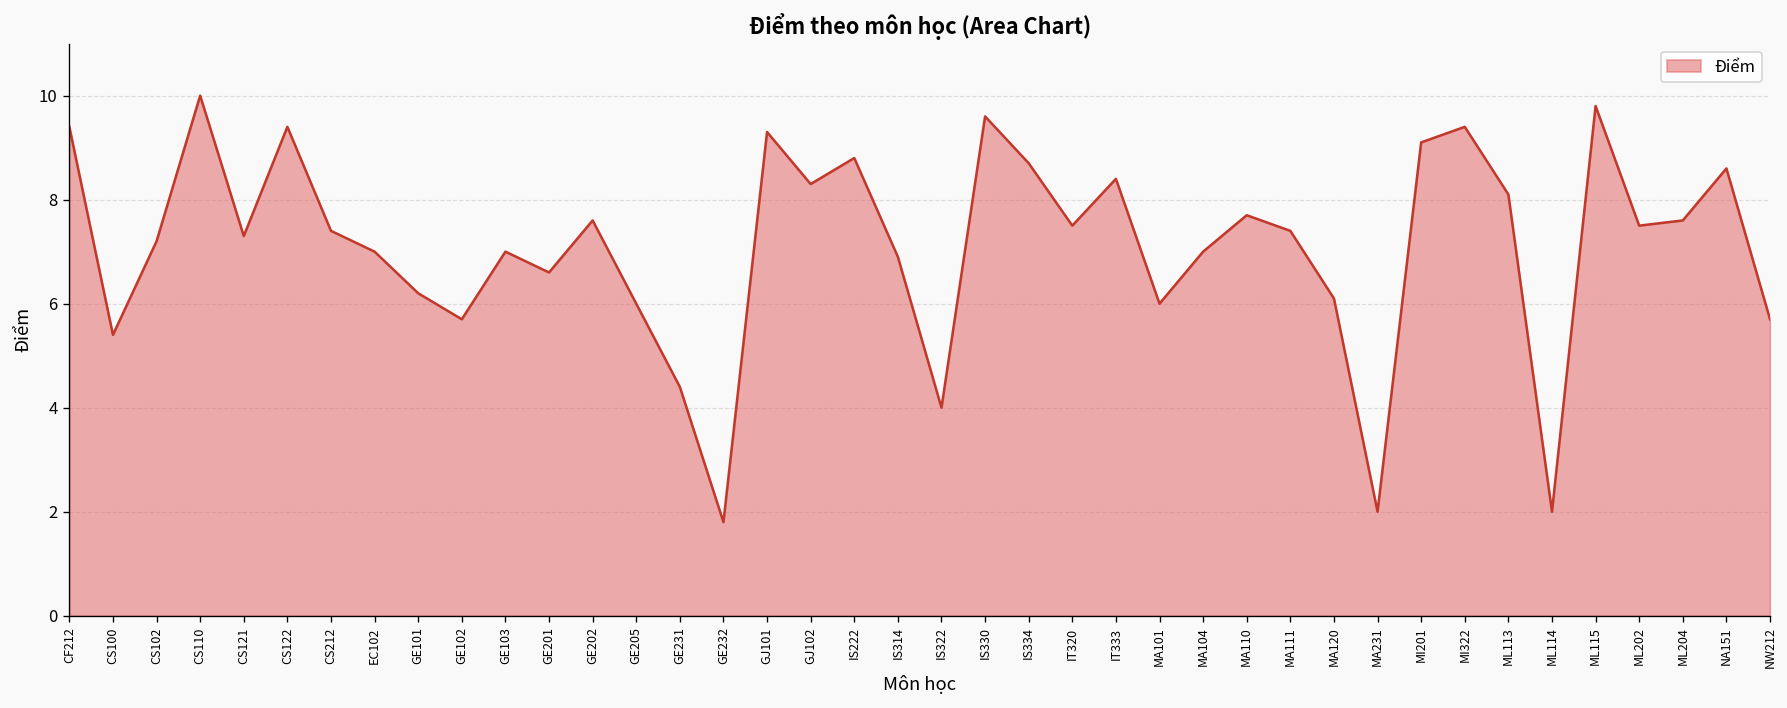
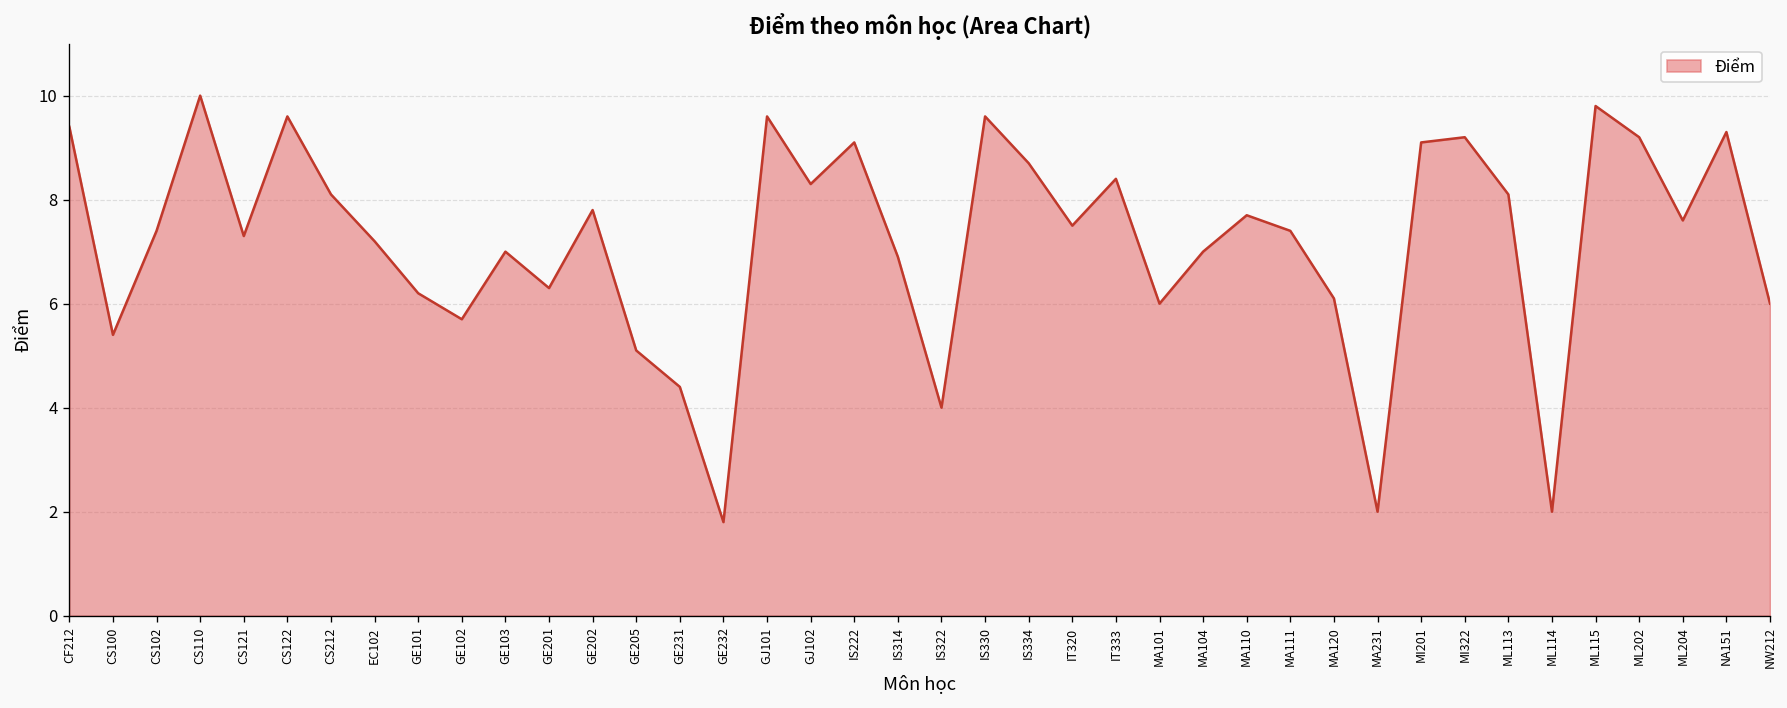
CS102: 7.2 -> 7.4
CS122: 9.4 -> 9.6
CS212: 7.4 -> 8.1
EC102: 7.0 -> 7.2
GE201: 6.6 -> 6.3
GE202: 7.6 -> 7.8
GE205: 6.0 -> 5.1
GJ101: 9.3 -> 9.6
IS222: 8.8 -> 9.1
MI322: 9.4 -> 9.2
ML202: 7.5 -> 9.2
NA151: 8.6 -> 9.3
NW212: 5.7 -> 6.0
